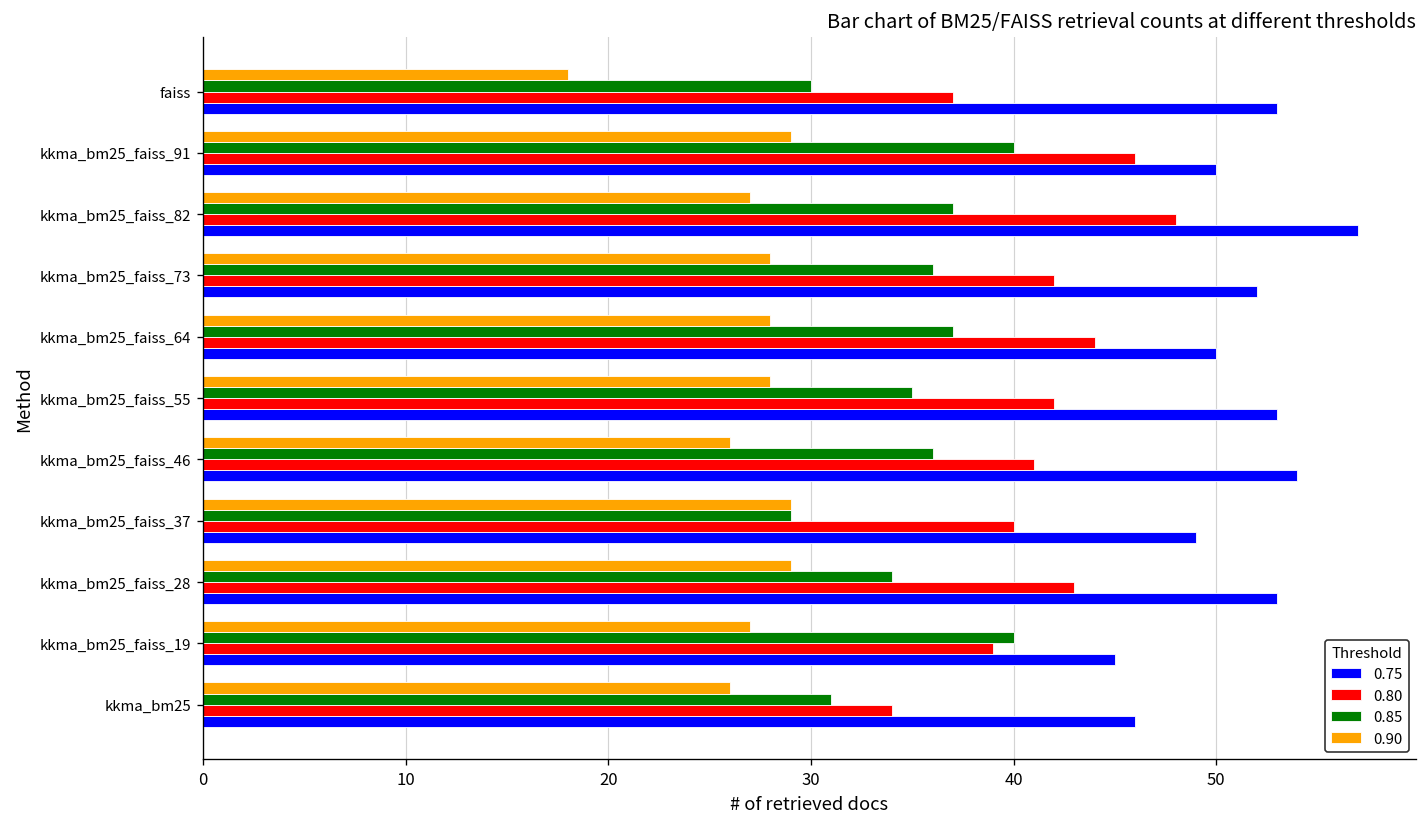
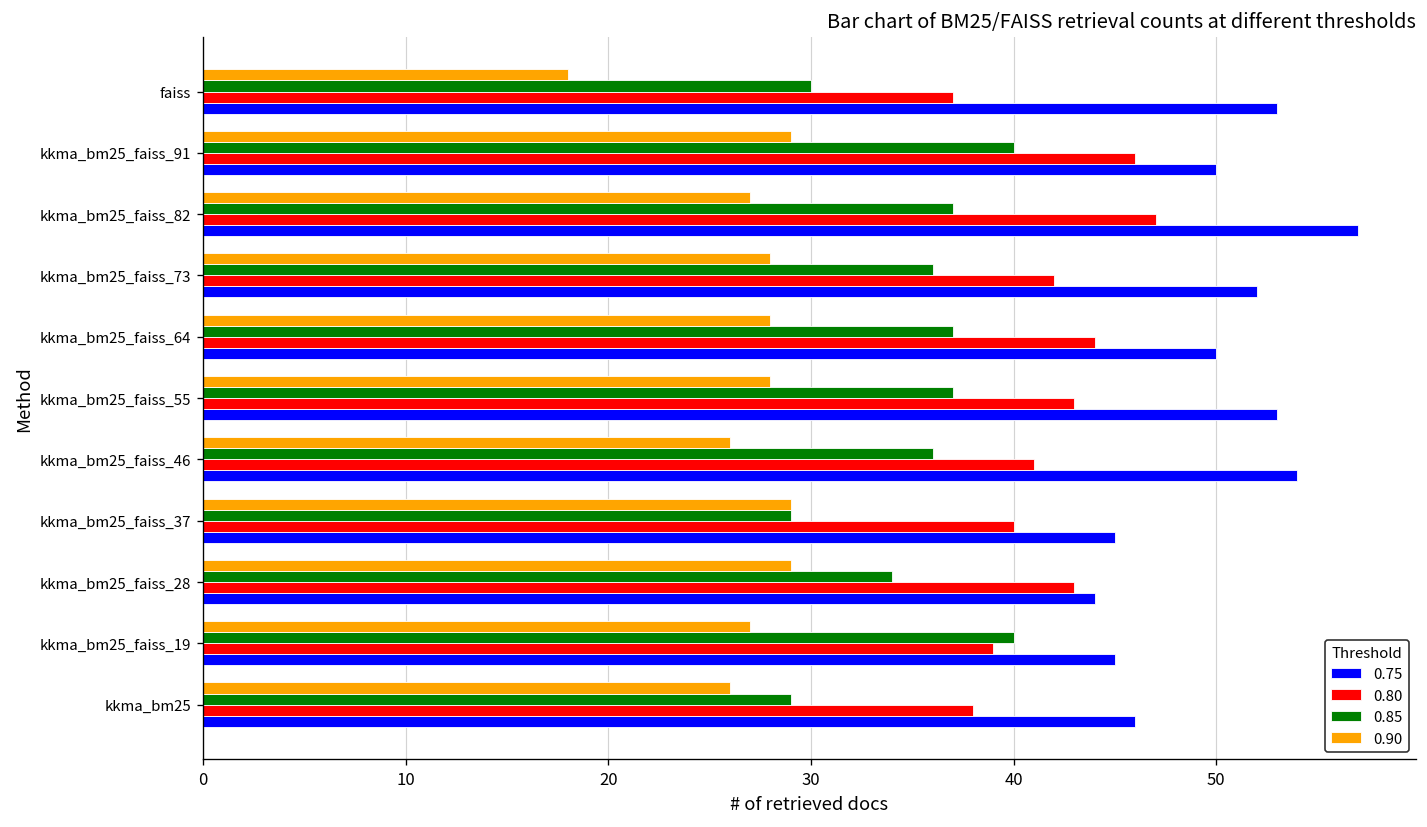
0.80, kkma_bm25_faiss_82: 48 -> 47
0.85, kkma_bm25_faiss_55: 35 -> 37
0.80, kkma_bm25_faiss_55: 42 -> 43
0.75, kkma_bm25_faiss_37: 49 -> 45
0.75, kkma_bm25_faiss_28: 53 -> 44
0.85, kkma_bm25: 31 -> 29
0.80, kkma_bm25: 34 -> 38
